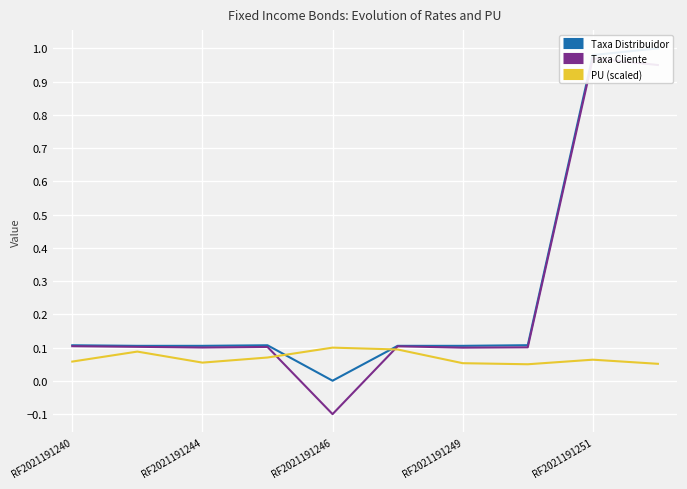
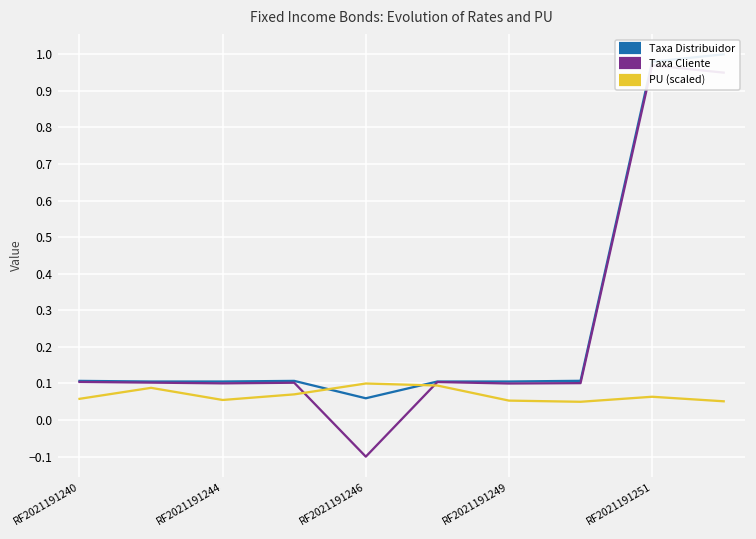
Taxa Distribuidor, RF2021191246: 0.00 -> 0.06
